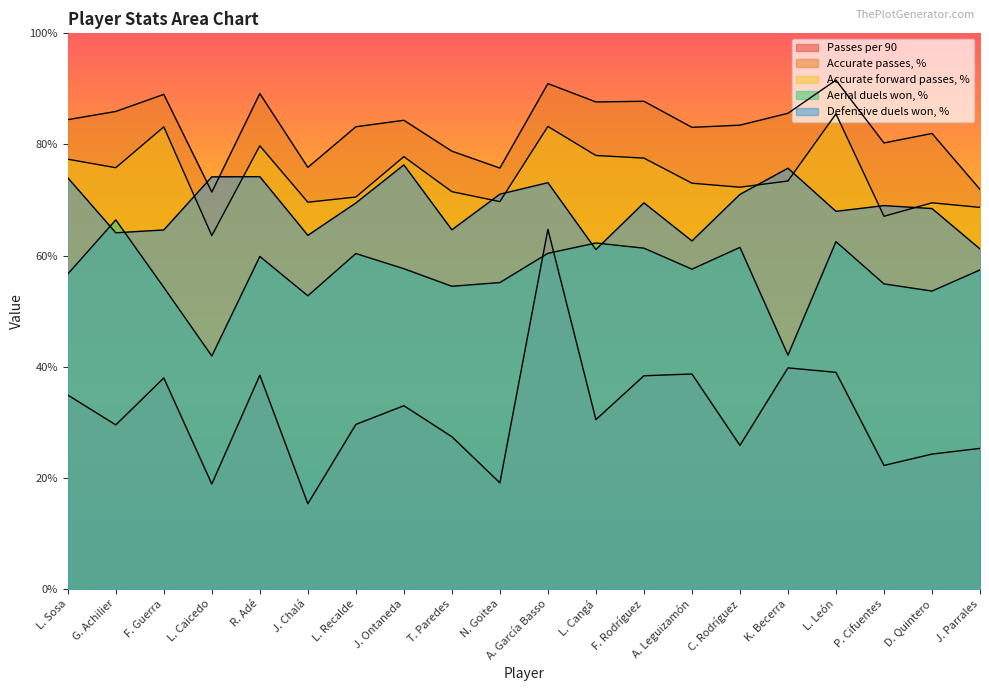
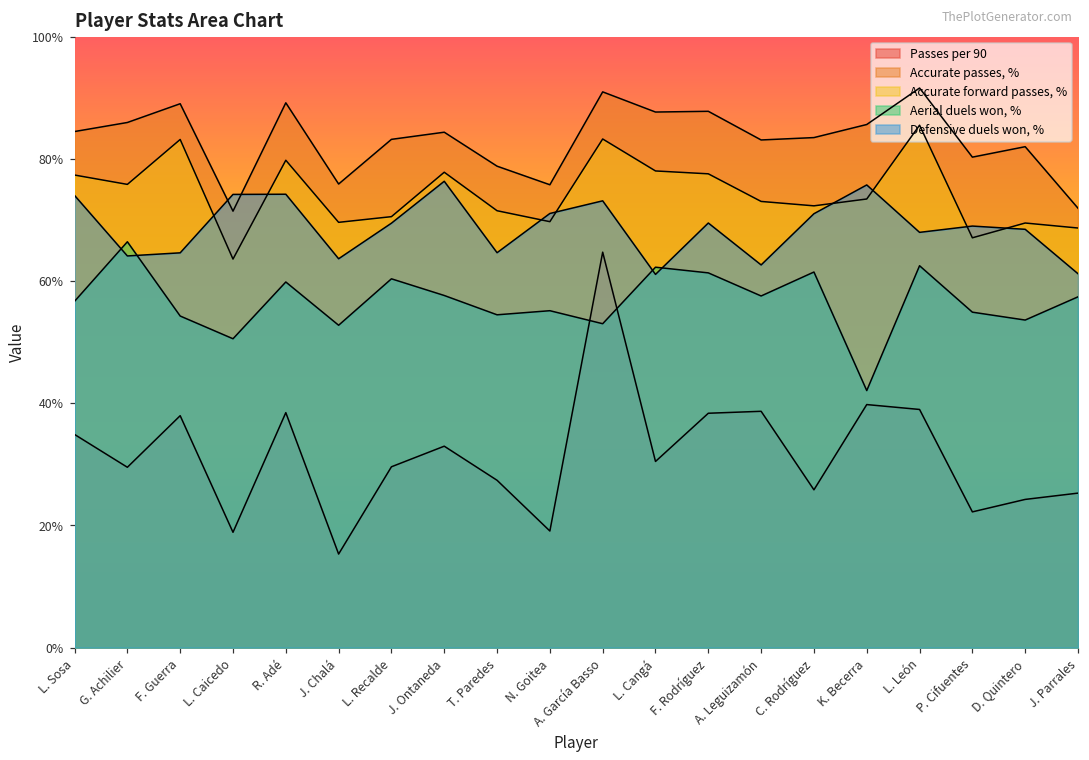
Aerial duels won, %, L. Caicedo: 42% -> 51%
Aerial duels won, %, A. García Basso: 60% -> 53%
